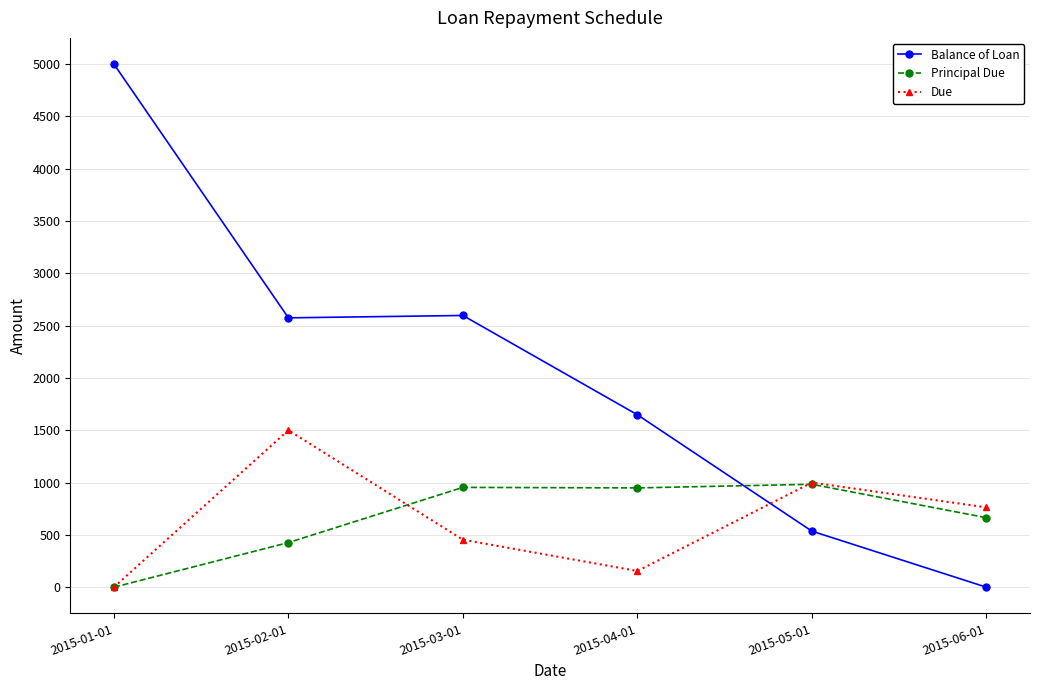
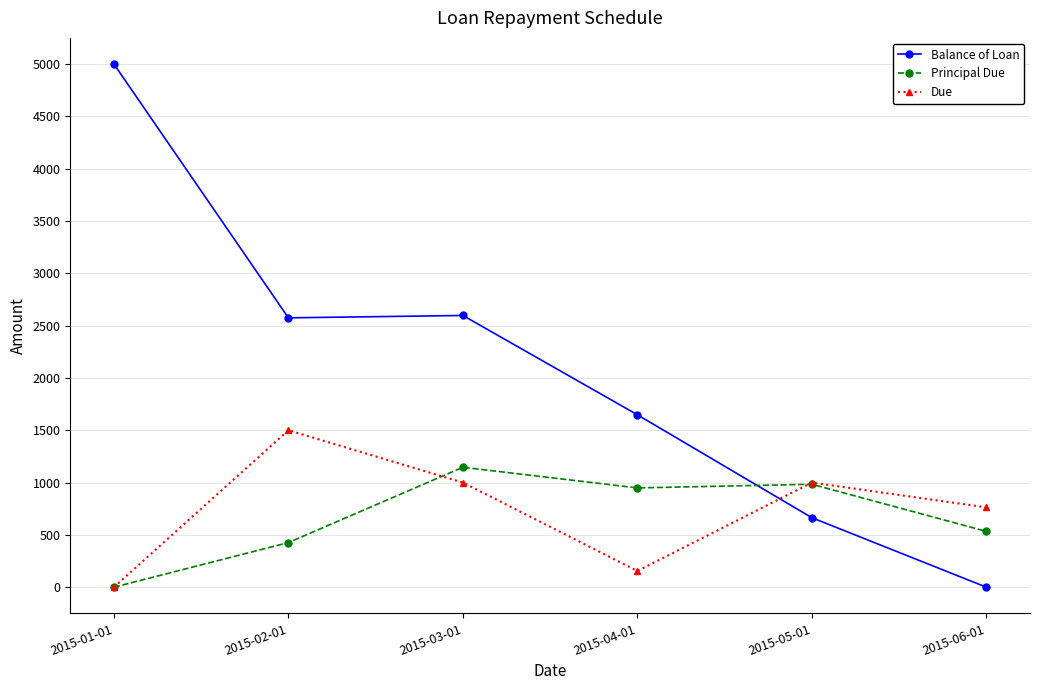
Principal Due, 2015-03-01: 950 -> 1150
Due, 2015-03-01: 450 -> 1000
Balance of Loan, 2015-05-01: 540 -> 660
Principal Due, 2015-06-01: 660 -> 530
